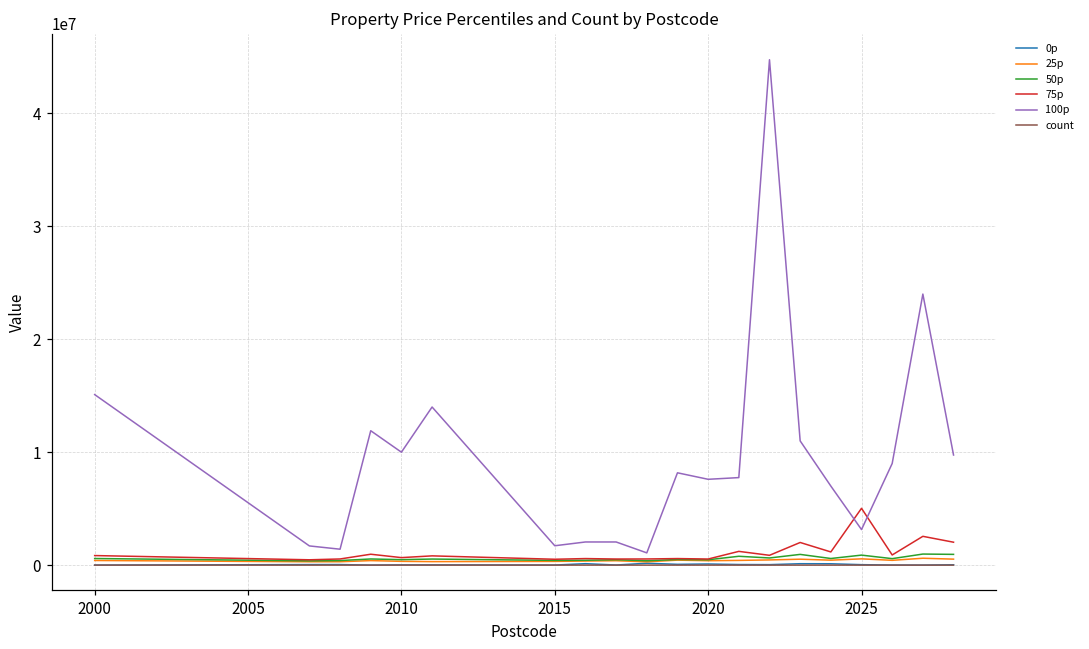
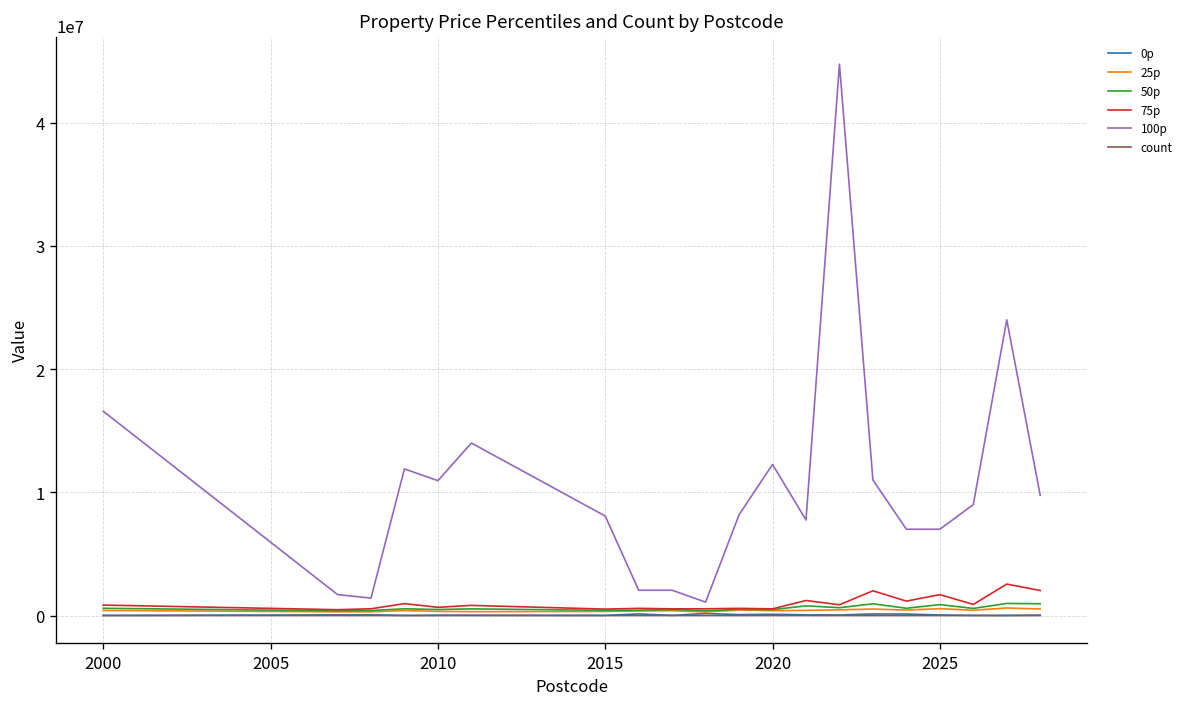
100p, 2000: 15100000 -> 16600000
100p, 2010: 10000000 -> 10900000
100p, 2015: 1700000 -> 8100000
100p, 2020: 7600000 -> 12300000
75p, 2025: 5000000 -> 1700000
100p, 2025: 3100000 -> 7000000
